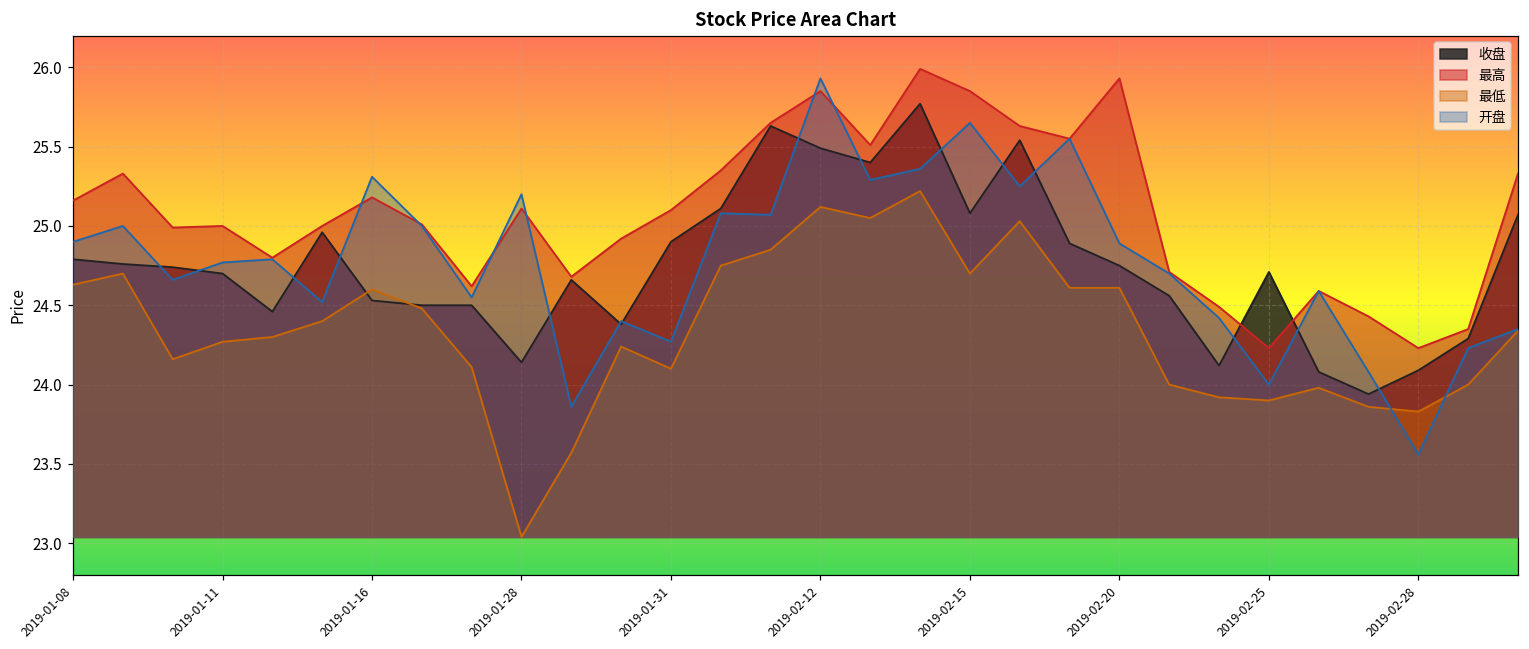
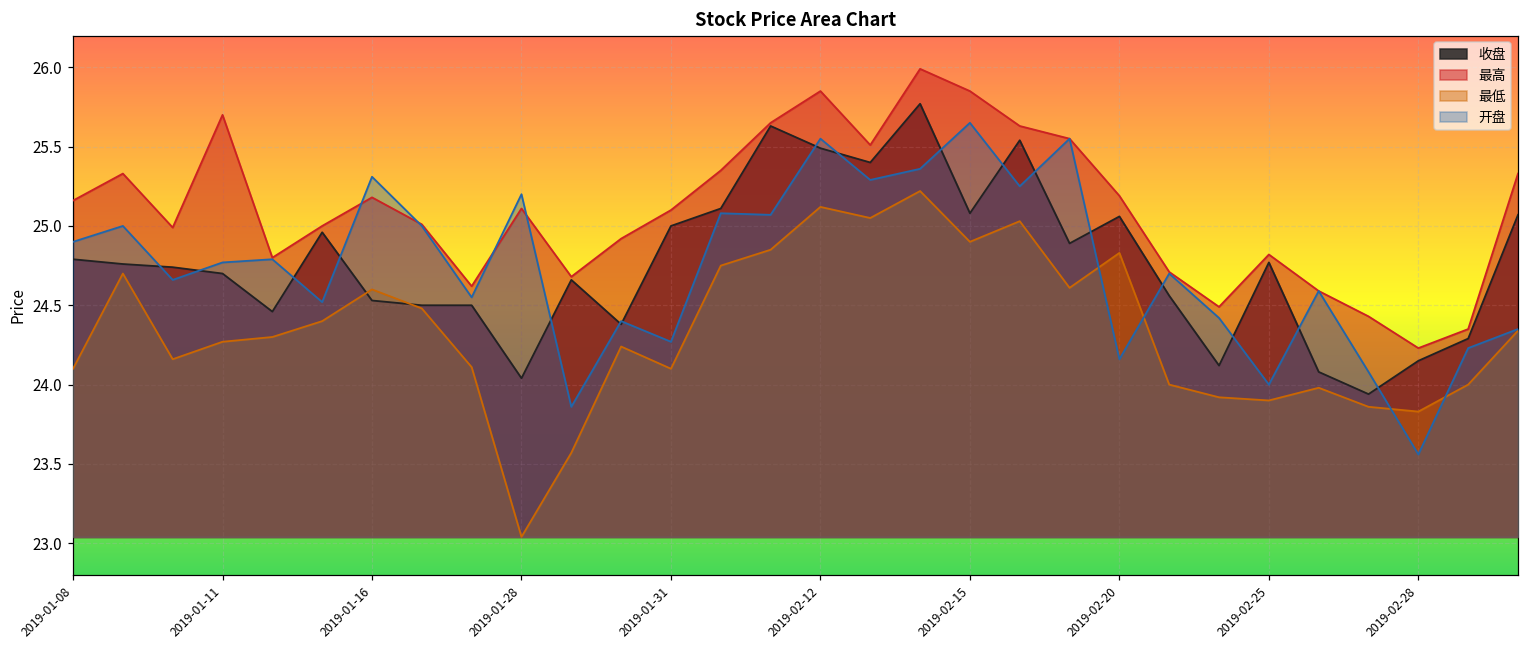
最低, 2019-01-08: 24.63 -> 24.10
最高, 2019-01-11: 25.0 -> 25.7
收盘, 2019-01-28: 24.14 -> 24.04
收盘, 2019-01-31: 24.9 -> 25.0
开盘, 2019-02-12: 25.93 -> 25.55
最低, 2019-02-15: 24.7 -> 24.9
收盘, 2019-02-20: 24.75 -> 25.06
最高, 2019-02-20: 25.93 -> 25.19
最低, 2019-02-20: 24.61 -> 24.83
开盘, 2019-02-20: 24.89 -> 24.16
收盘, 2019-02-25: 24.71 -> 24.77
最高, 2019-02-25: 24.23 -> 24.82
收盘, 2019-02-28: 24.09 -> 24.15
